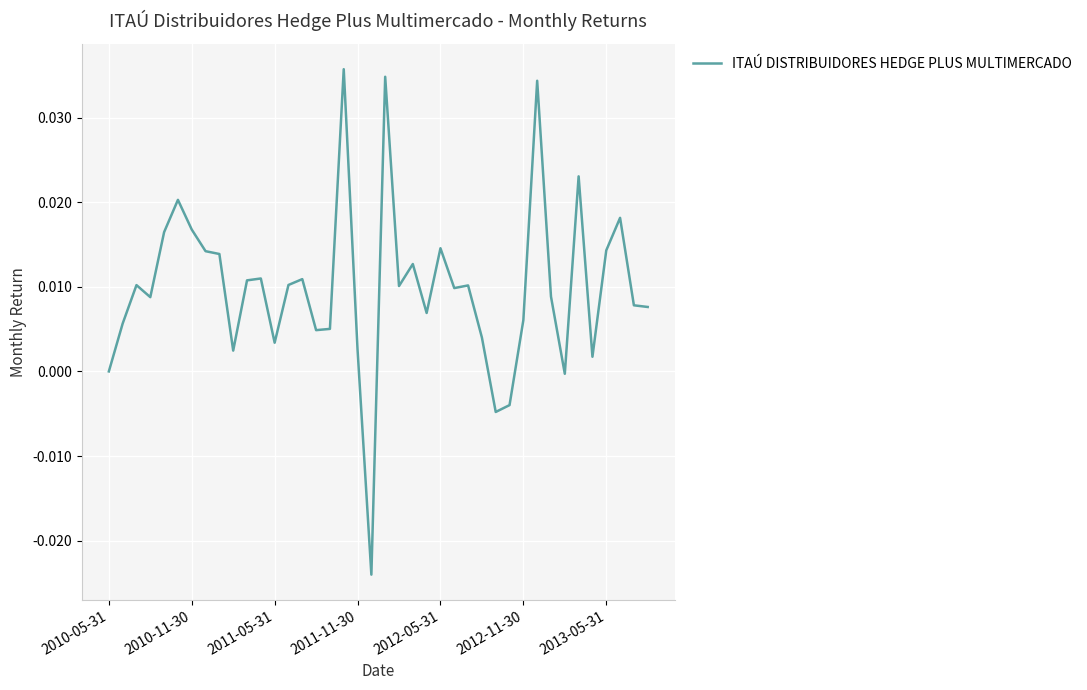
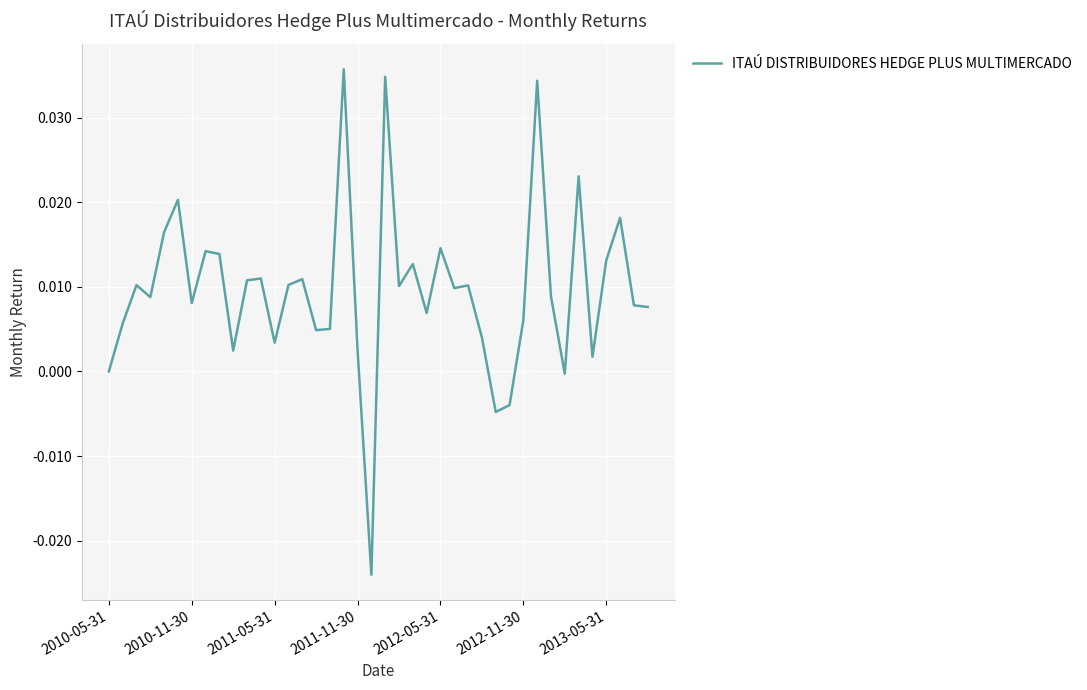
2010-11-30: 0.017 -> 0.008
2013-05-31: 0.014 -> 0.013
